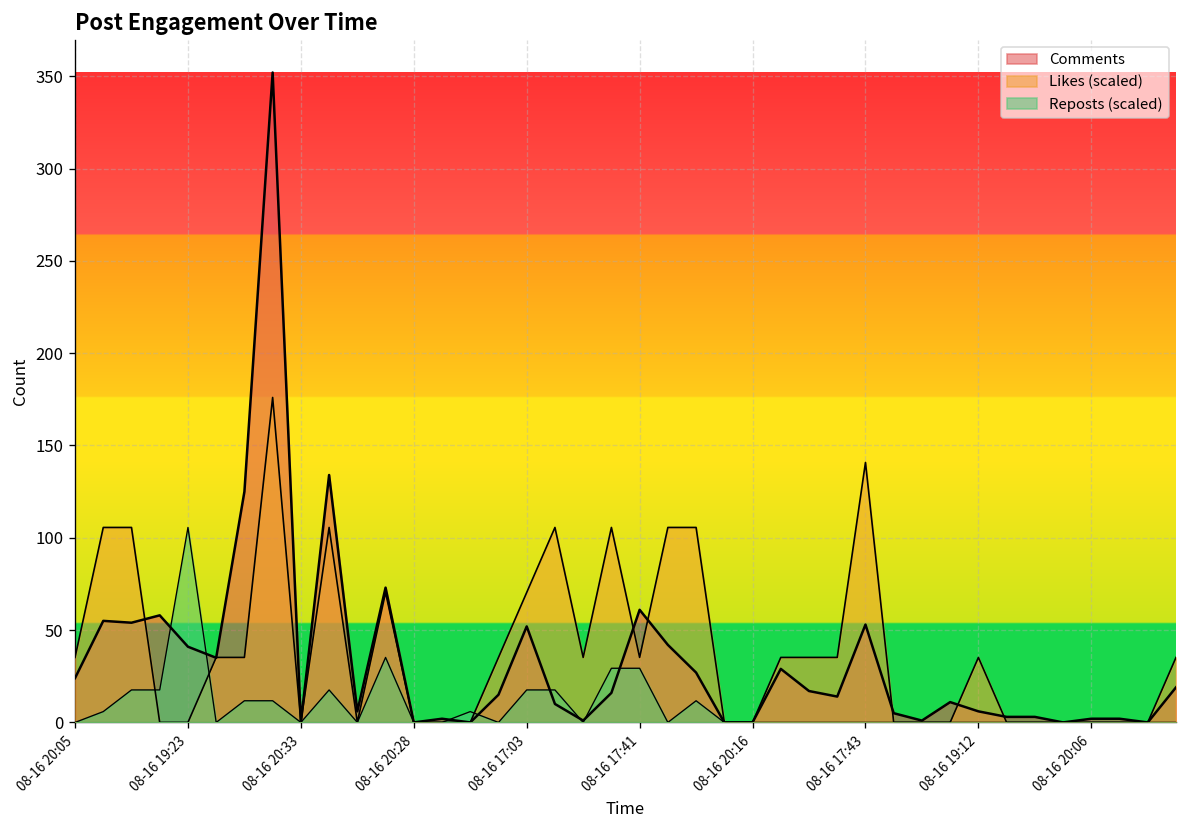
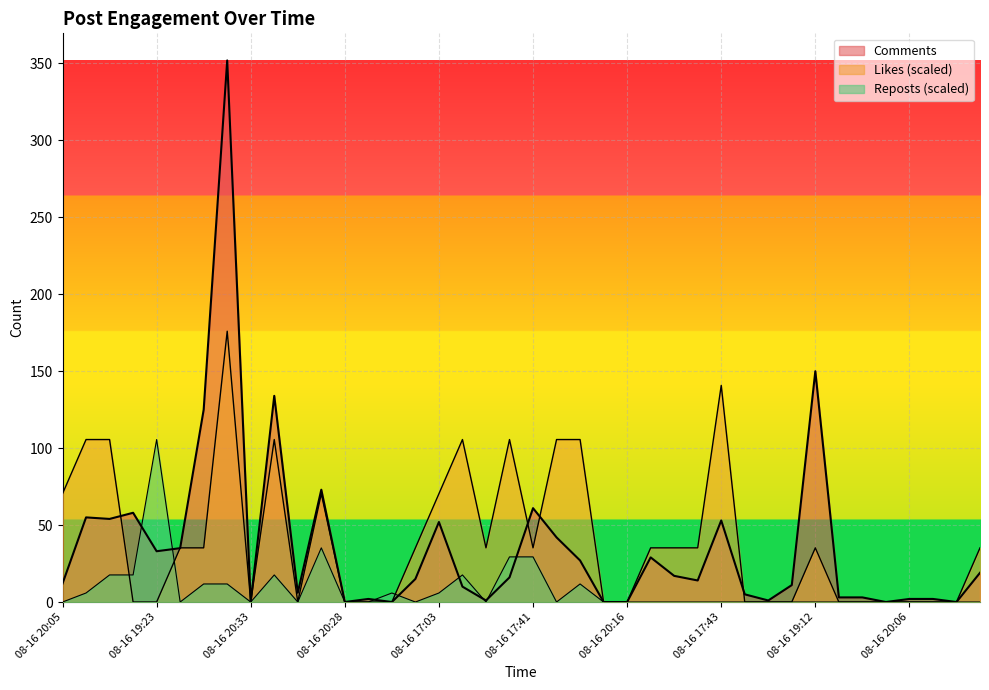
Comments, 08-16 20:05: 24 -> 12
Likes (scaled), 08-16 20:05: 35 -> 70
Comments, 08-16 19:23: 41 -> 33
Reposts (scaled), 08-16 17:03: 18 -> 6
Comments, 08-16 19:12: 6 -> 150
